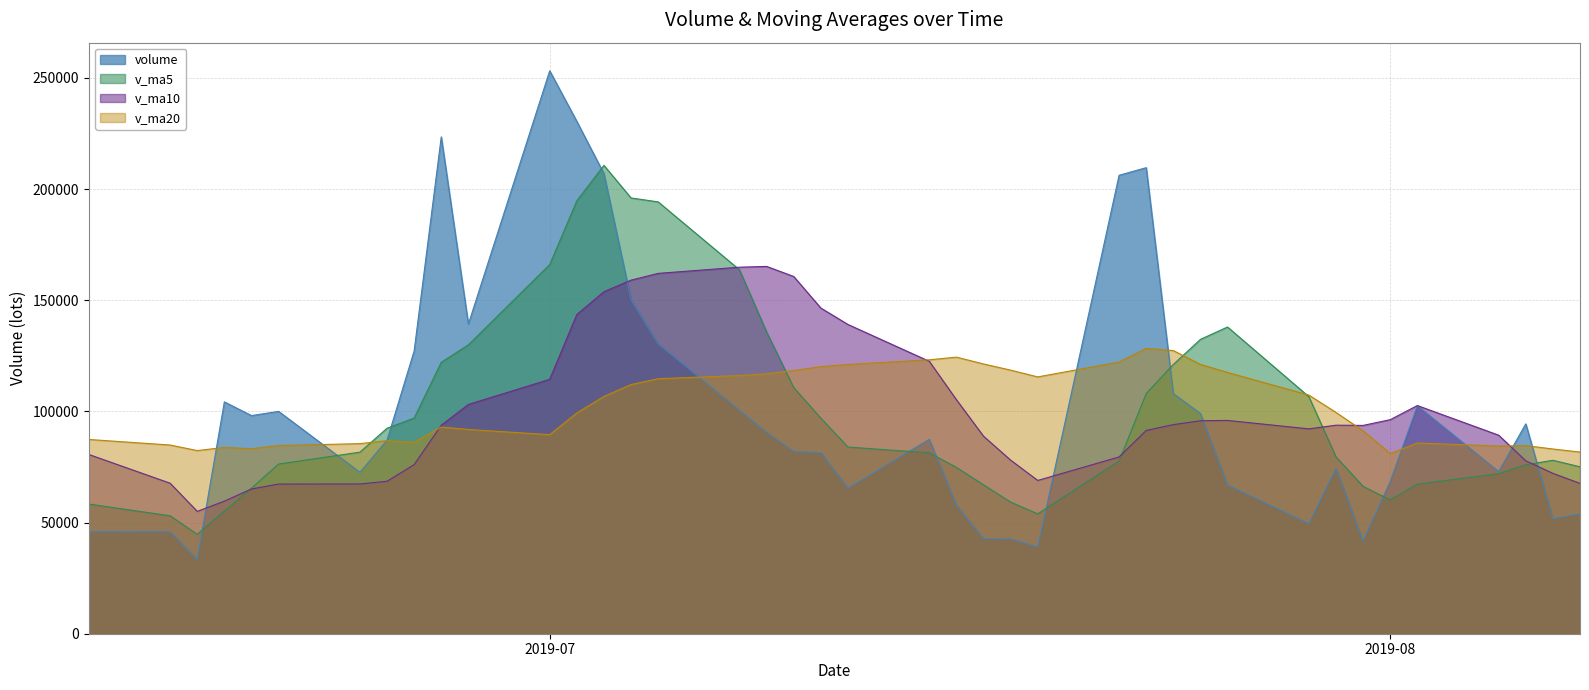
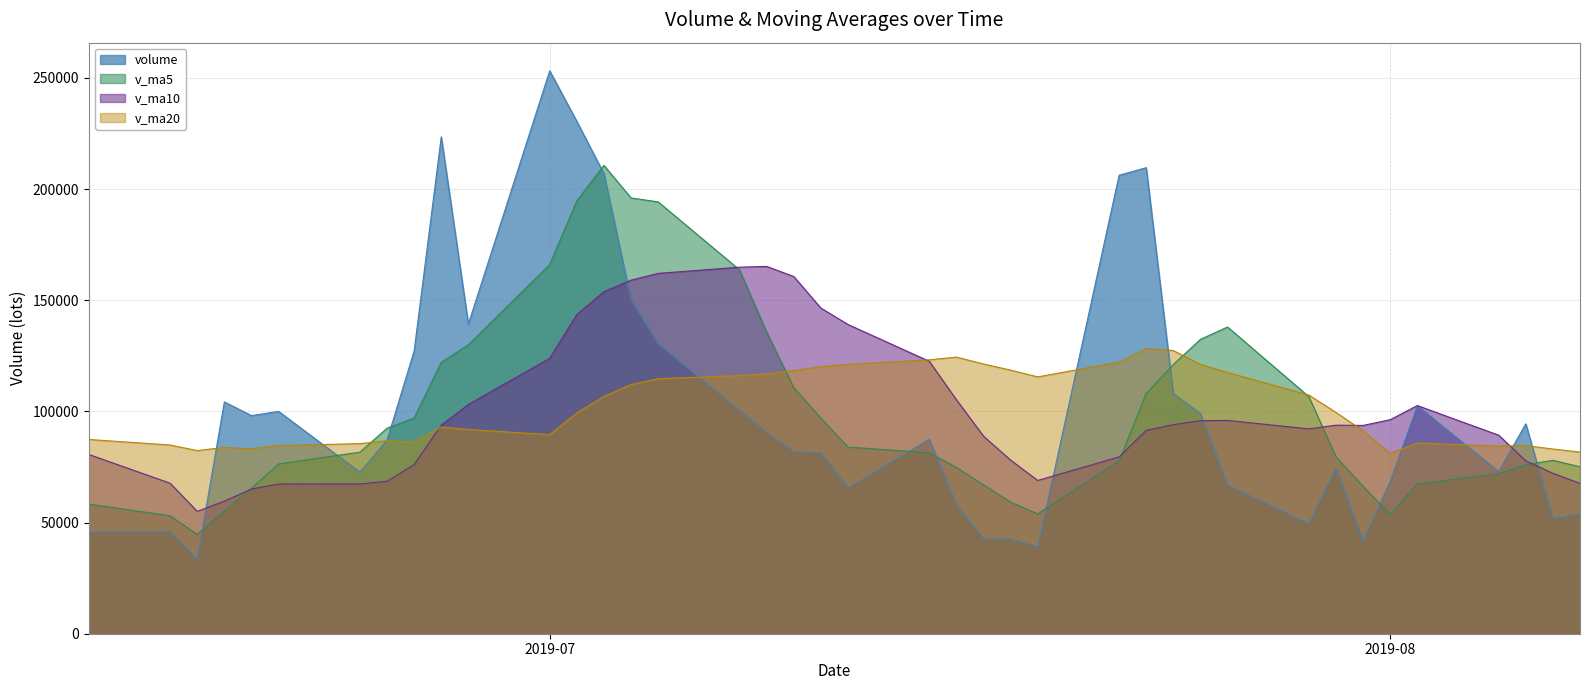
v_ma10, 2019-07: 114000 -> 124000
v_ma5, 2019-08: 60000 -> 54000
